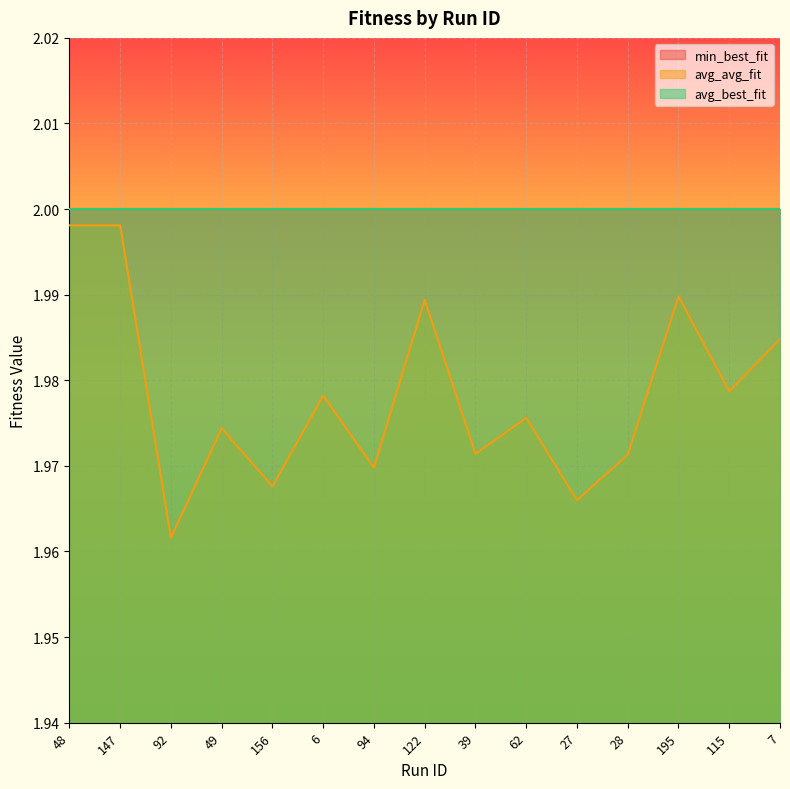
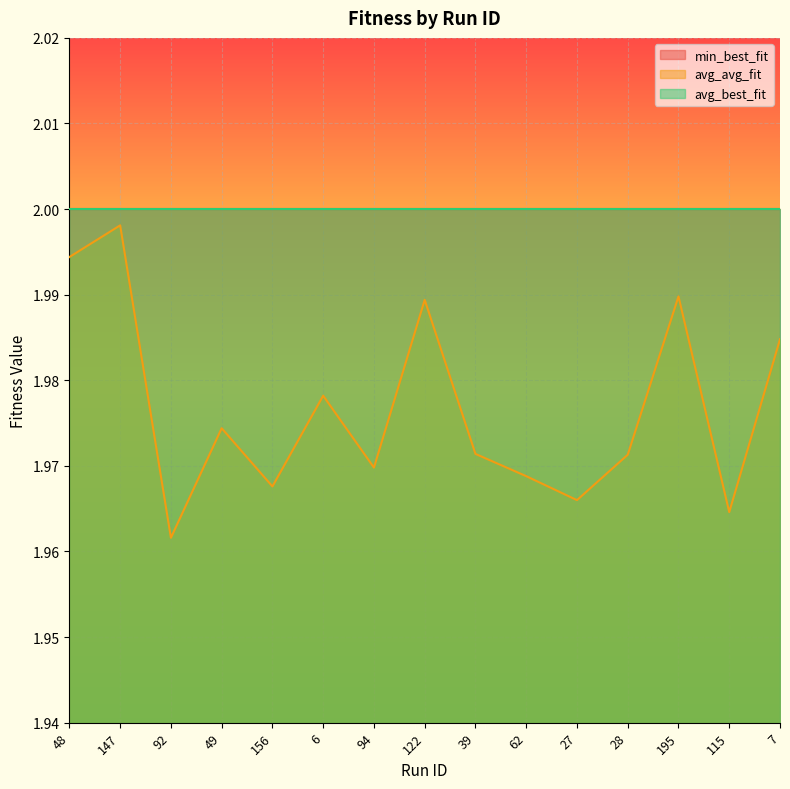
avg_avg_fit, 48: 1.998 -> 1.994
avg_avg_fit, 62: 1.976 -> 1.969
avg_avg_fit, 115: 1.979 -> 1.965
